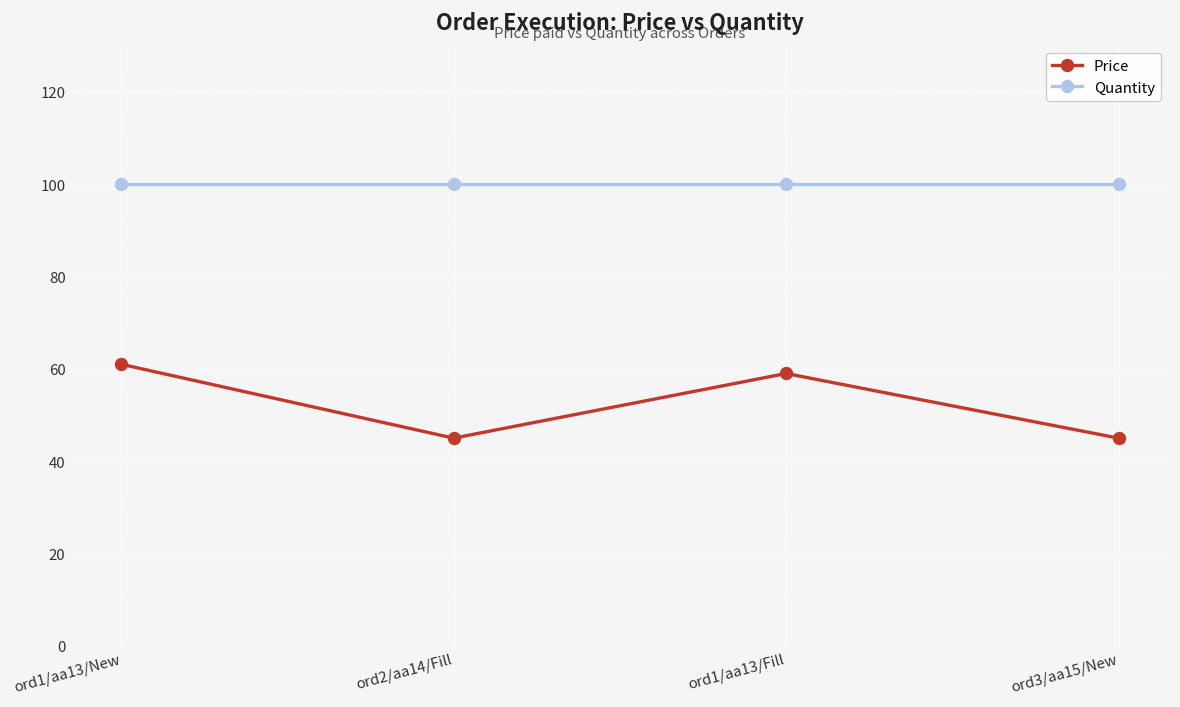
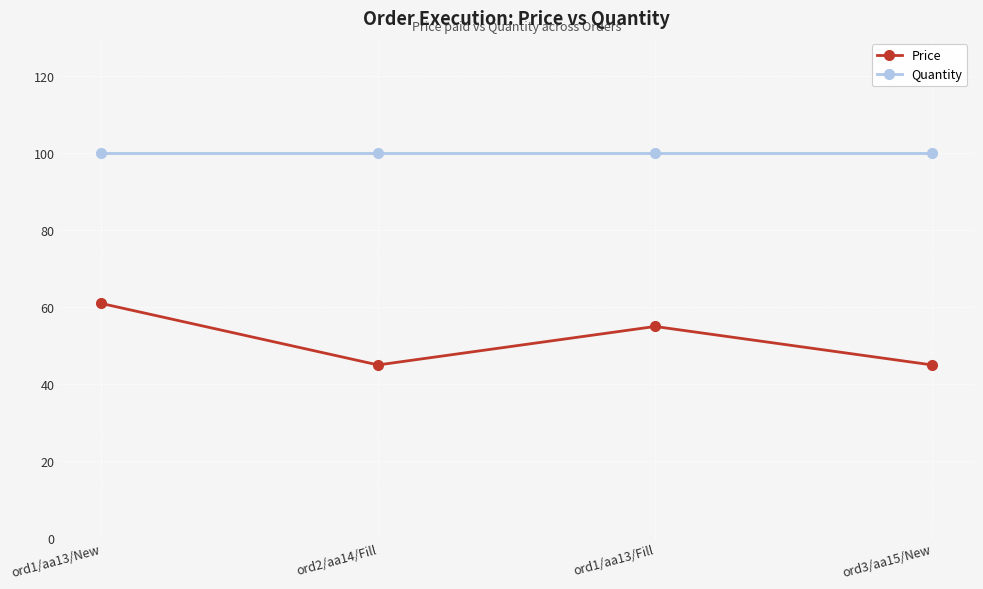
Price, ord1/aa13/Fill: 59 -> 55
